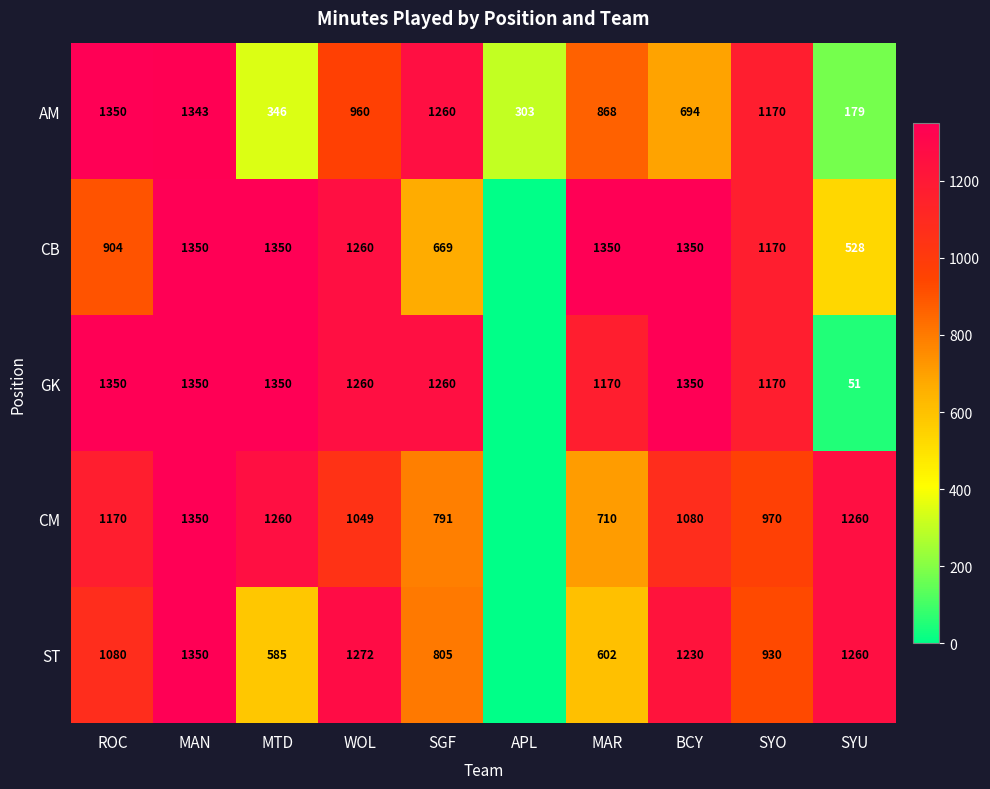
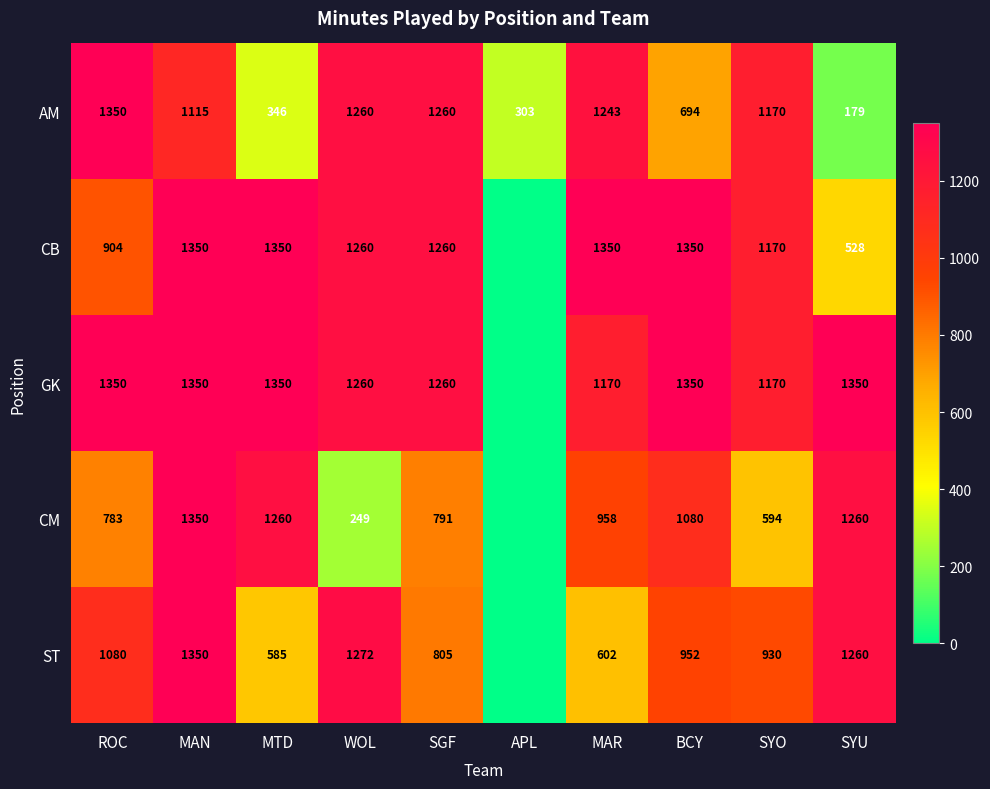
AM, MAN: 1343 -> 1115
AM, WOL: 960 -> 1260
AM, MAR: 868 -> 1243
CB, SGF: 669 -> 1260
GK, SYU: 51 -> 1350
CM, ROC: 1170 -> 783
CM, WOL: 1049 -> 249
CM, MAR: 710 -> 958
CM, SYO: 970 -> 594
ST, BCY: 1230 -> 952
